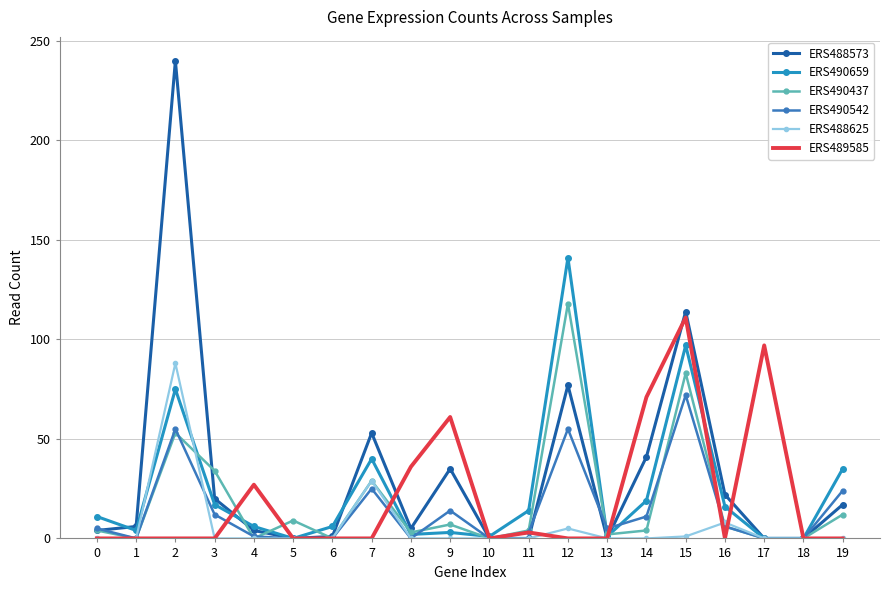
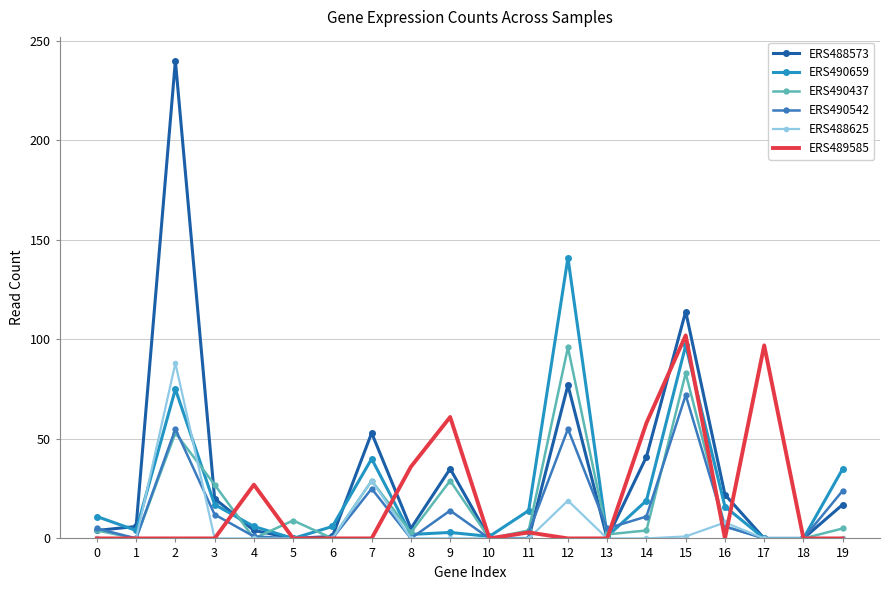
ERS490437, 3: 34 -> 27
ERS490437, 9: 7 -> 29
ERS490437, 12: 118 -> 96
ERS488625, 12: 5 -> 19
ERS489585, 14: 71 -> 58
ERS489585, 15: 111 -> 102
ERS490437, 19: 12 -> 5
